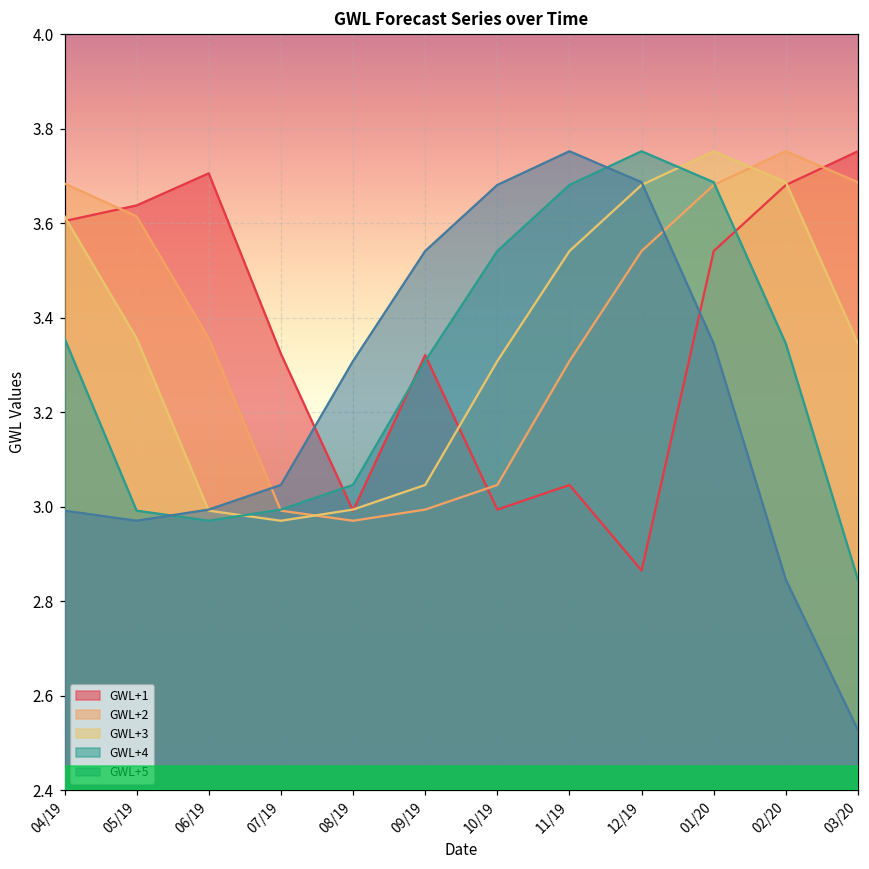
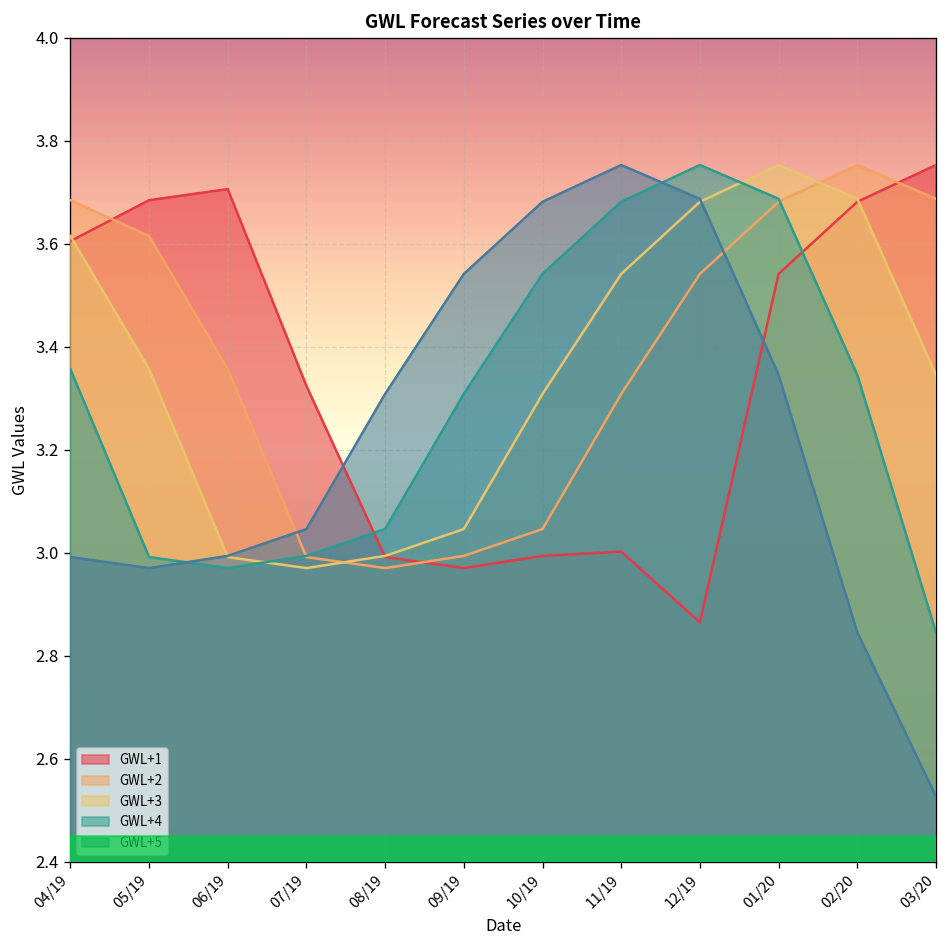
GWL+1, 05/19: 3.64 -> 3.68
GWL+1, 09/19: 3.32 -> 2.97
GWL+1, 11/19: 3.05 -> 3.00
